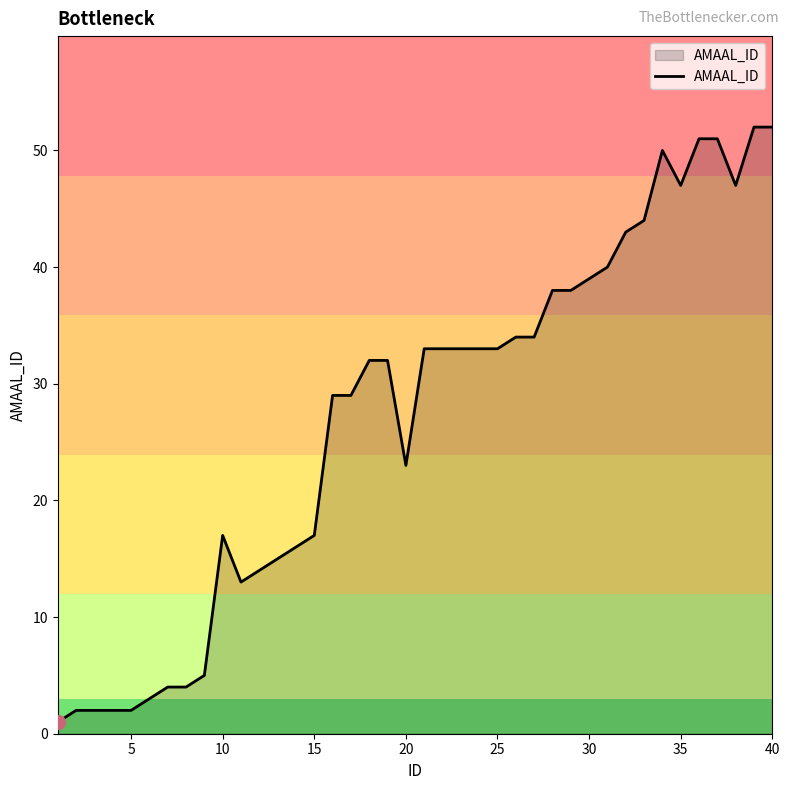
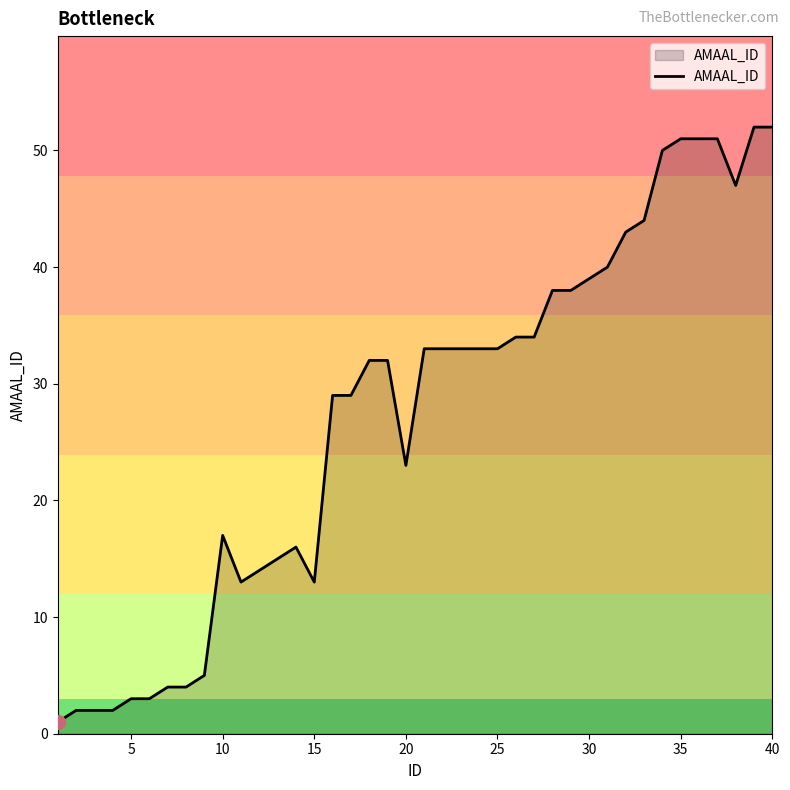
AMAAL_ID, 5: 2 -> 3
AMAAL_ID, 15: 17 -> 13
AMAAL_ID, 35: 47 -> 51
